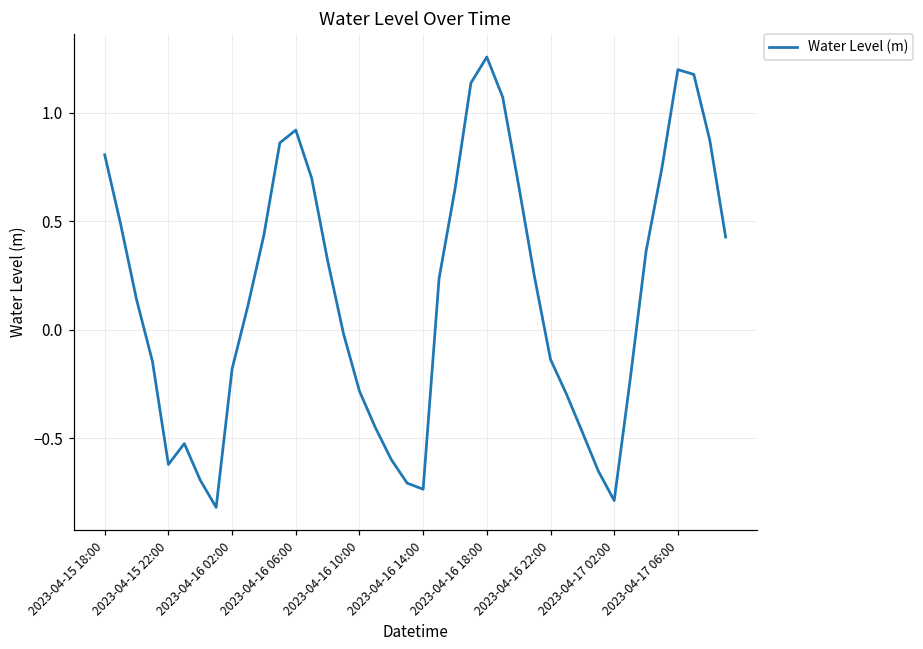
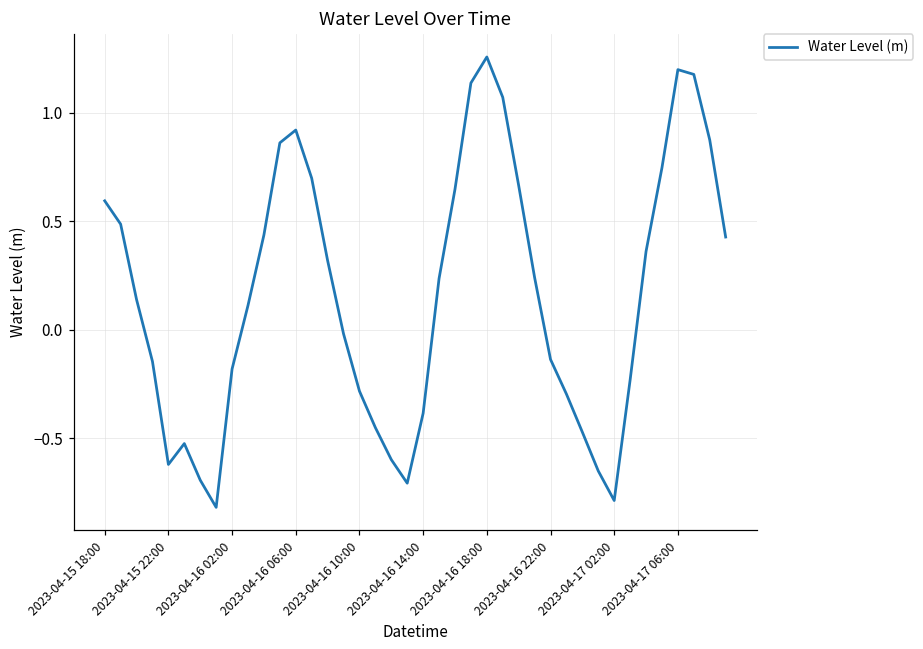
2023-04-15 18:00: 0.81 -> 0.59
2023-04-16 14:00: -0.74 -> -0.39
